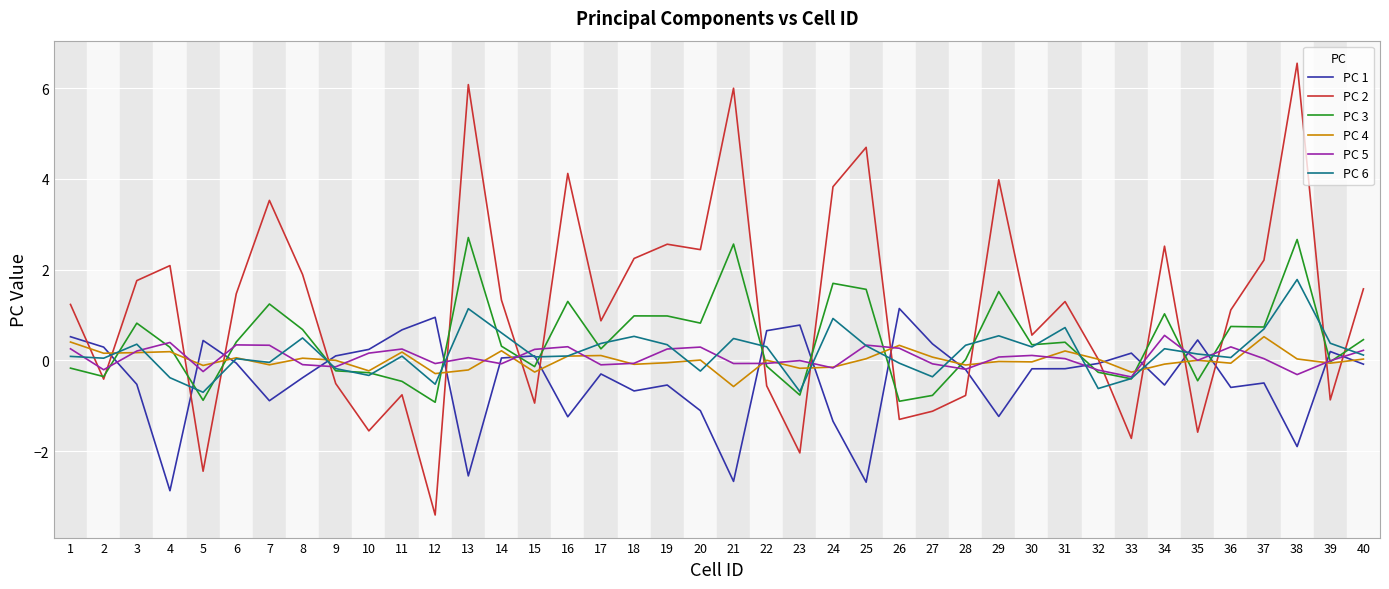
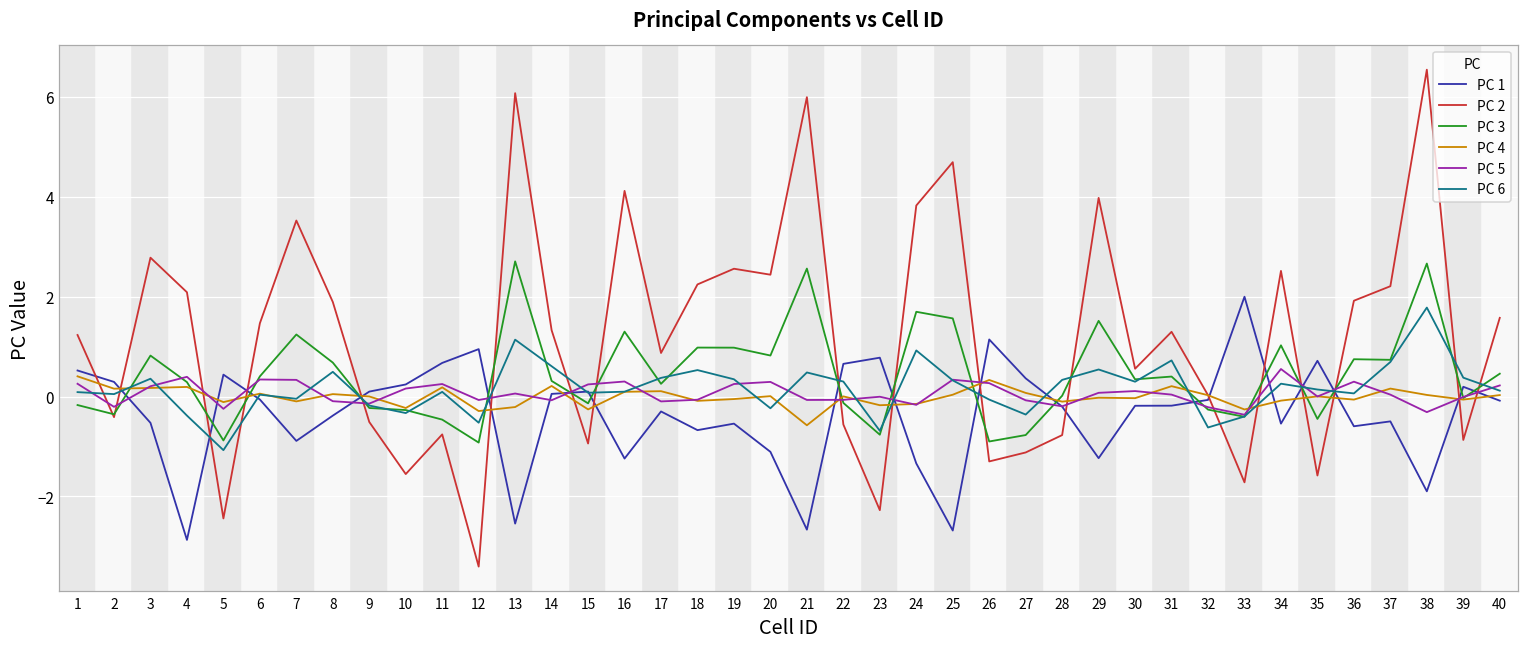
PC 2, 3: 1.8 -> 2.8
PC 6, 5: -0.7 -> -1.1
PC 2, 23: -2.0 -> -2.3
PC 1, 33: 0.2 -> 2.0
PC 1, 35: 0.4 -> 0.7
PC 2, 36: 1.1 -> 1.9
PC 4, 37: 0.5 -> 0.2
